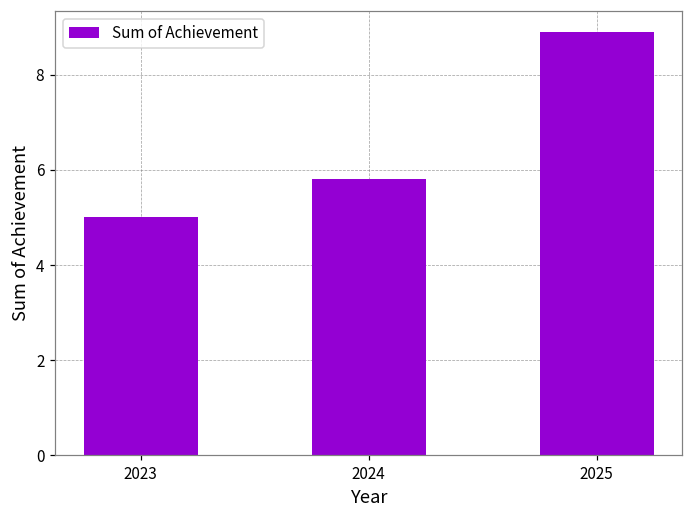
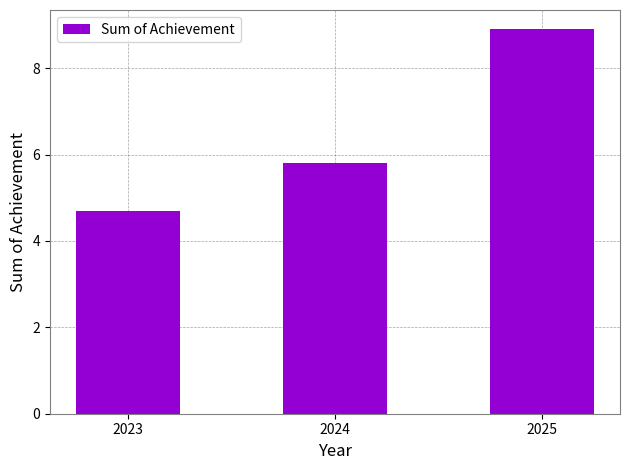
2023: 5.0 -> 4.7
